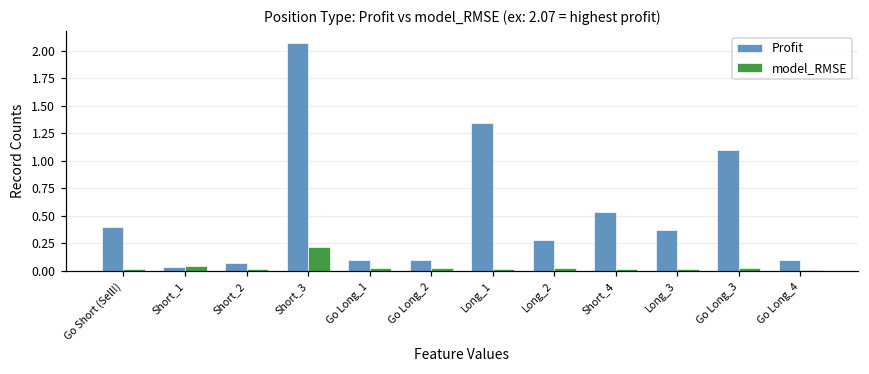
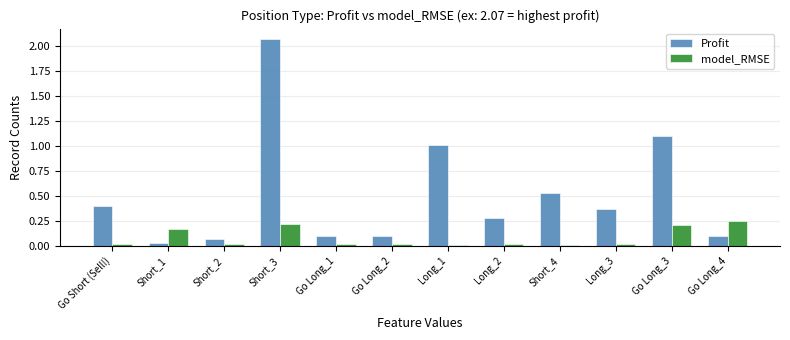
model_RMSE, Short_1: 0.05 -> 0.17
Profit, Long_1: 1.34 -> 1.01
model_RMSE, Go Long_3: 0.02 -> 0.21
model_RMSE, Go Long_4: 0.01 -> 0.25
